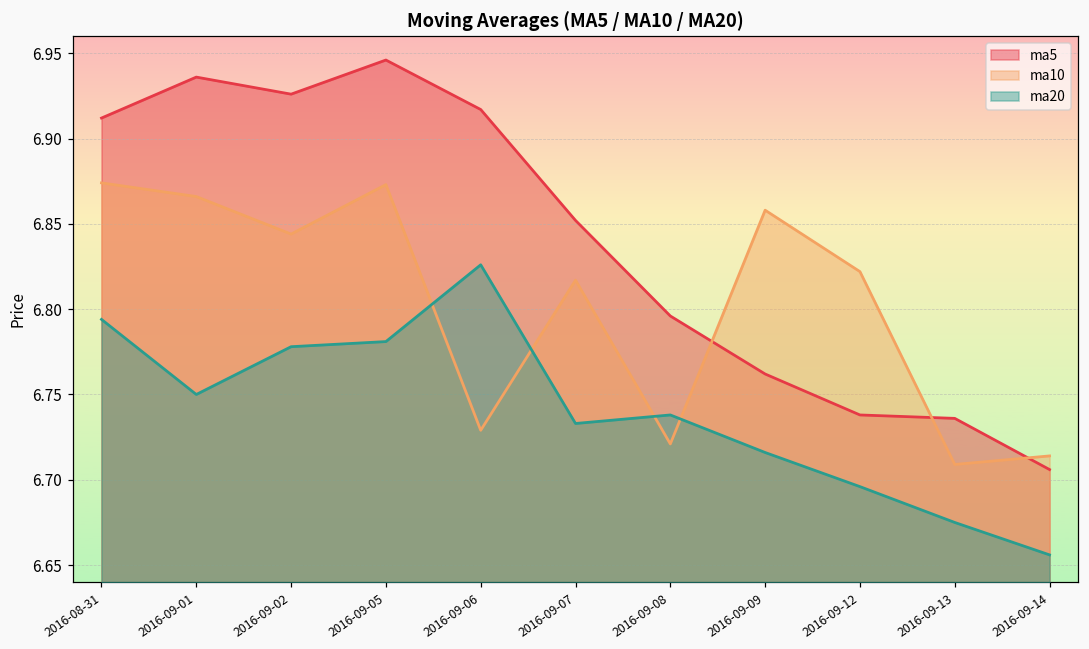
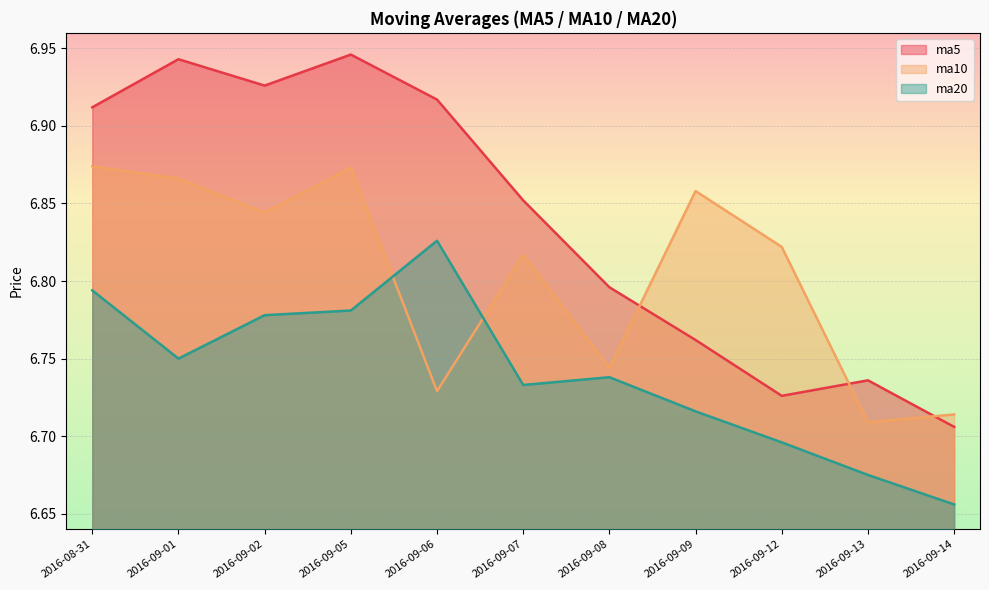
ma5, 2016-09-01: 6.936 -> 6.943
ma10, 2016-09-08: 6.721 -> 6.744
ma5, 2016-09-12: 6.738 -> 6.726
